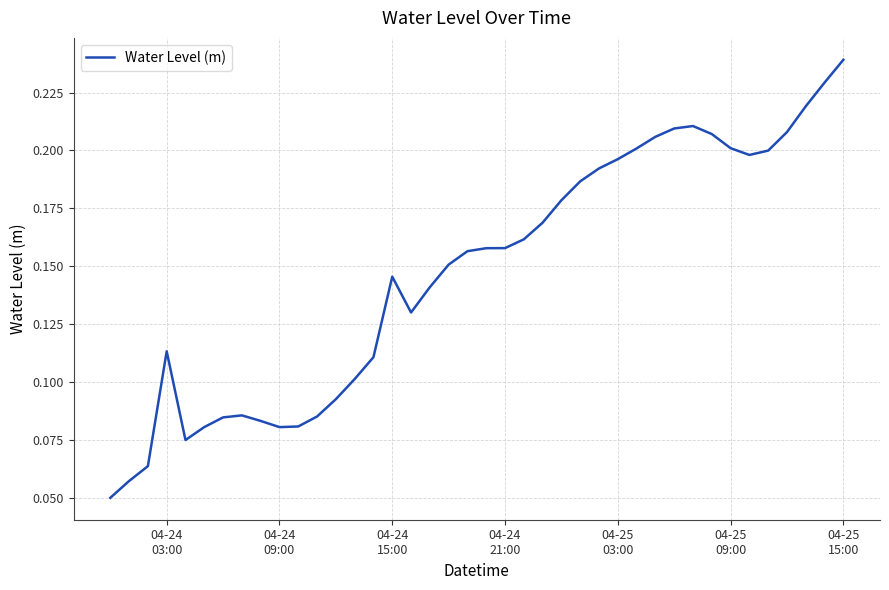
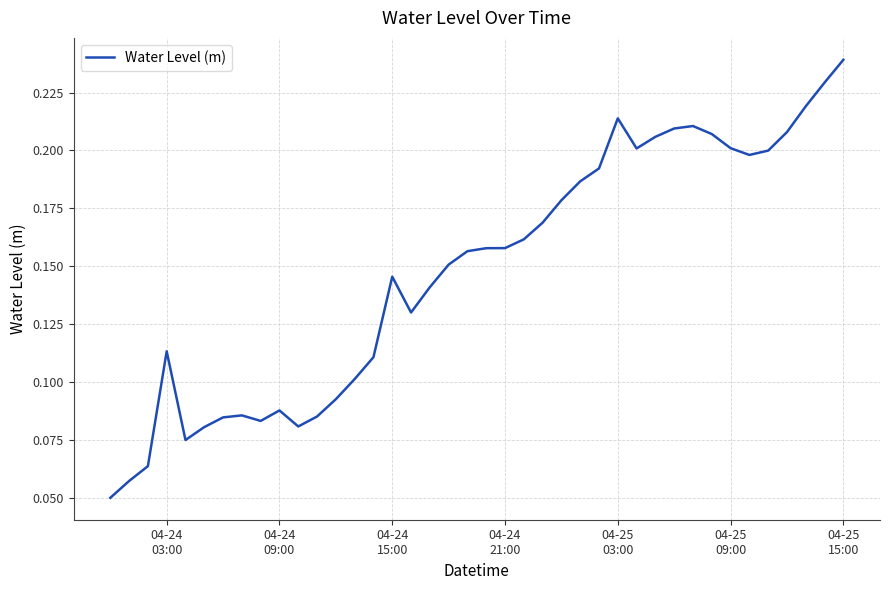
04-24 09:00: 0.080 -> 0.088
04-25 03:00: 0.196 -> 0.214
